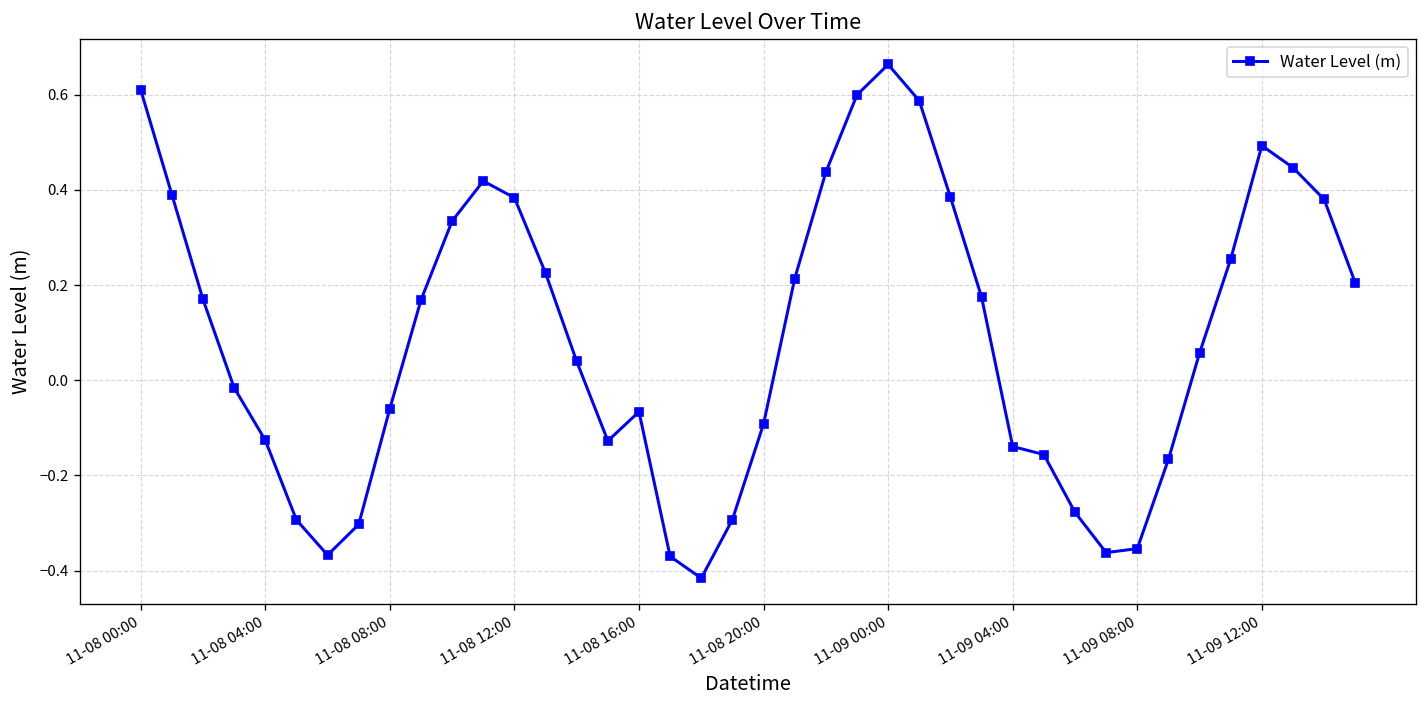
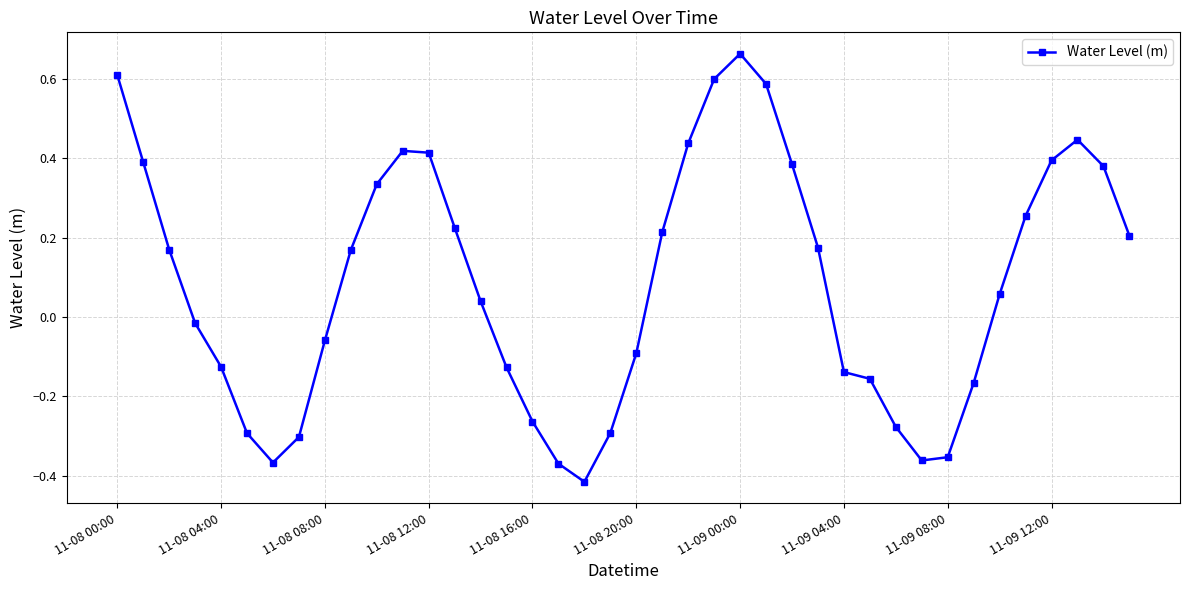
11-08 12:00: 0.38 -> 0.41
11-08 16:00: -0.07 -> -0.26
11-09 12:00: 0.49 -> 0.39
